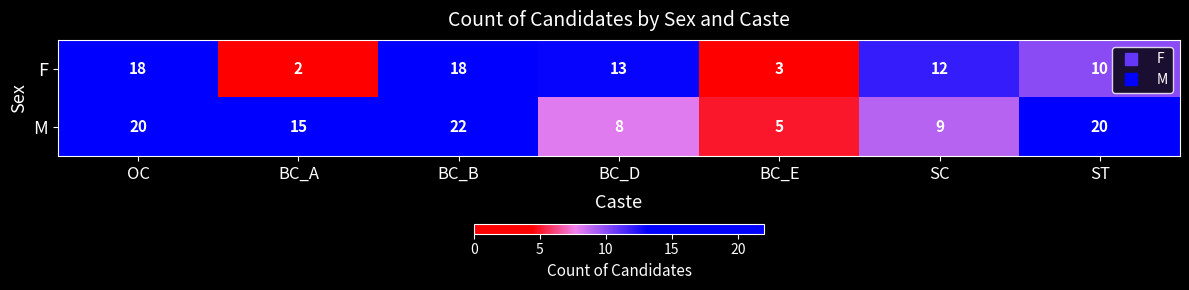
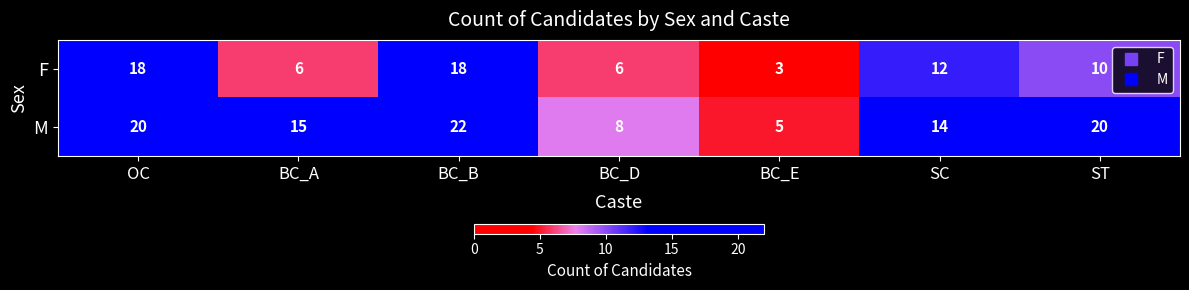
F, BC_A: 2 -> 6
F, BC_D: 13 -> 6
M, SC: 9 -> 14
